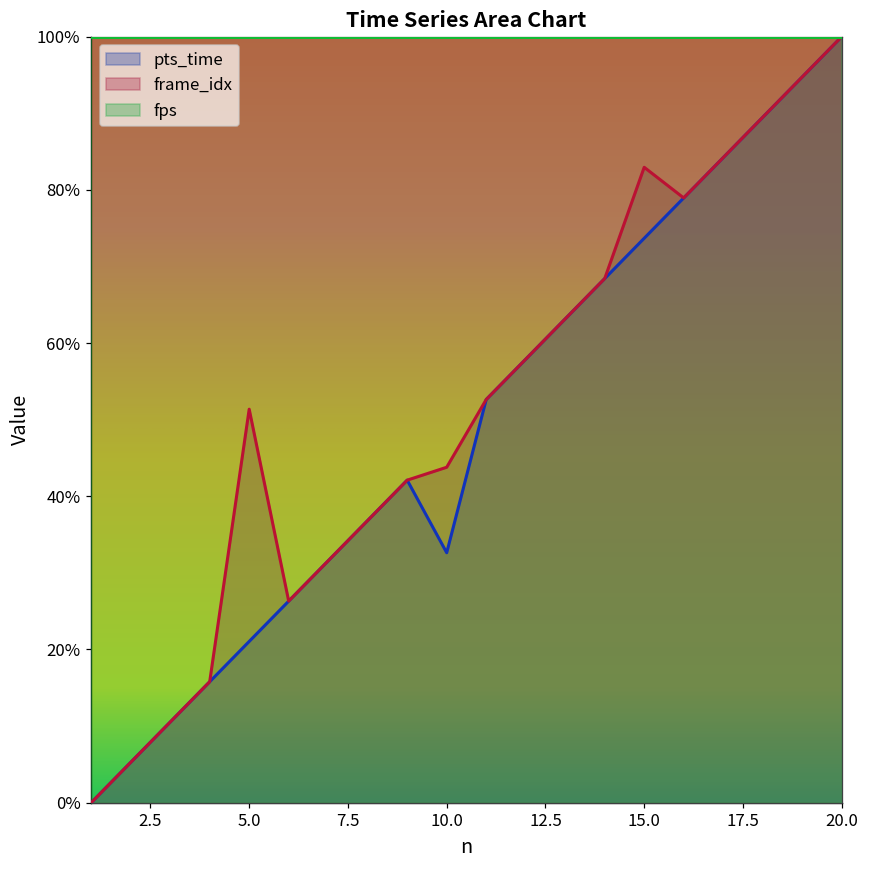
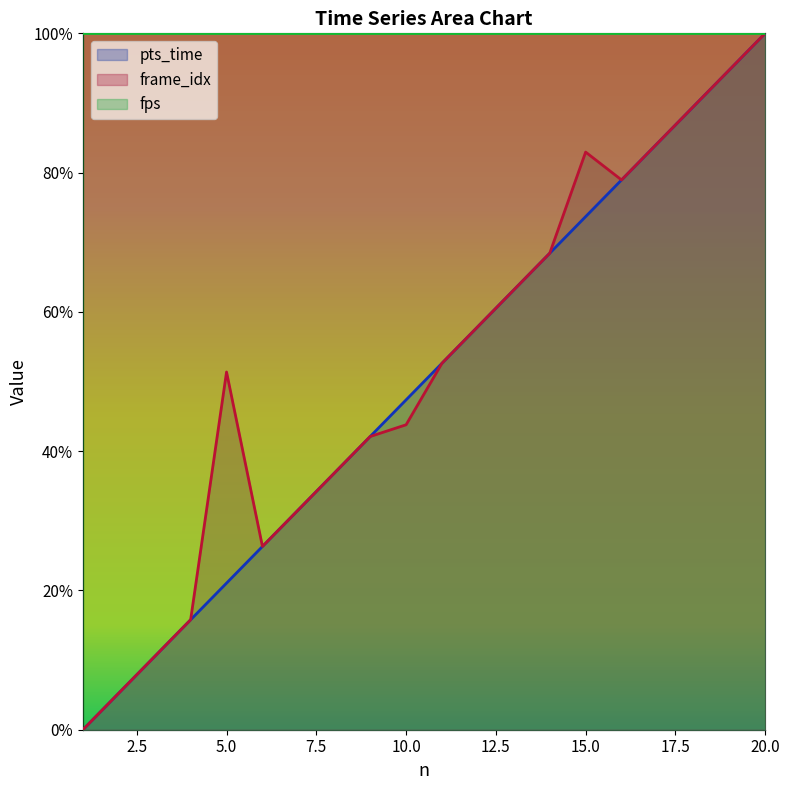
pts_time, 10.0: 33% -> 47%
